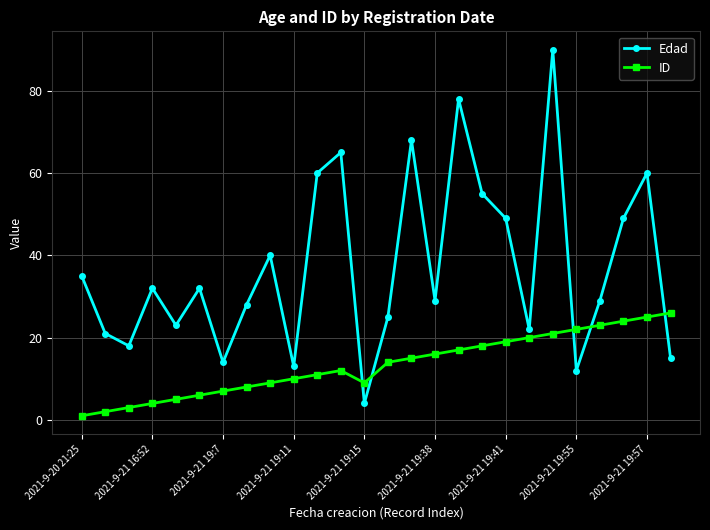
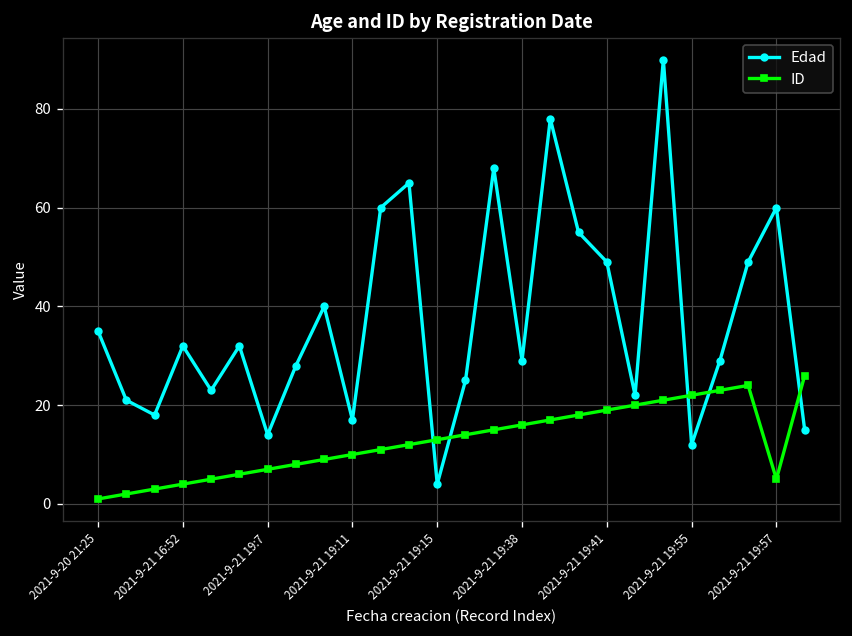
Edad, 2021-9-21 19:11: 13 -> 17
ID, 2021-9-21 19:15: 9 -> 13
ID, 2021-9-21 19:57: 25 -> 5
